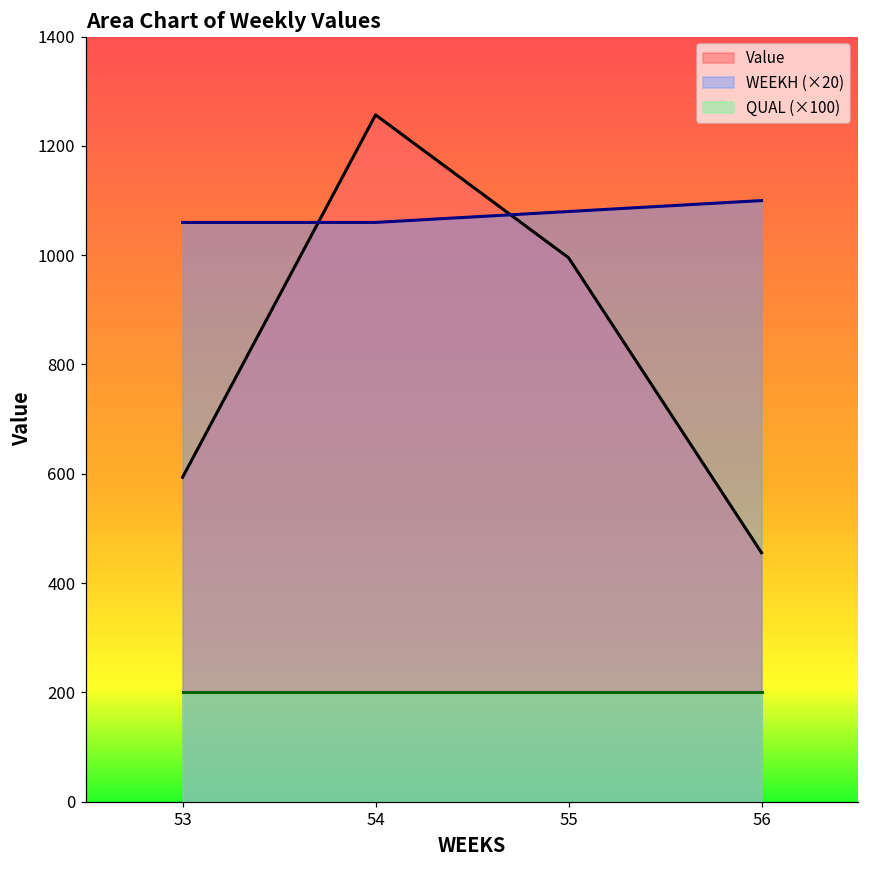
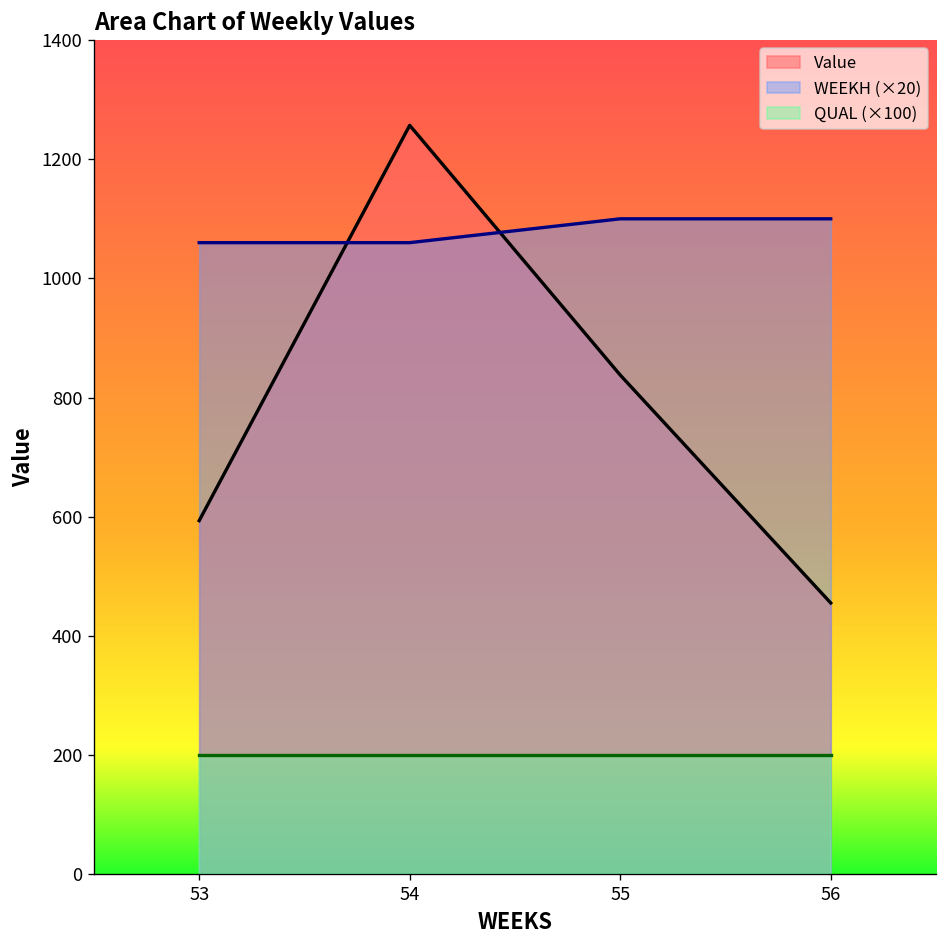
Value, 55: 1000 -> 840
WEEKH (×20), 55: 1080 -> 1100
